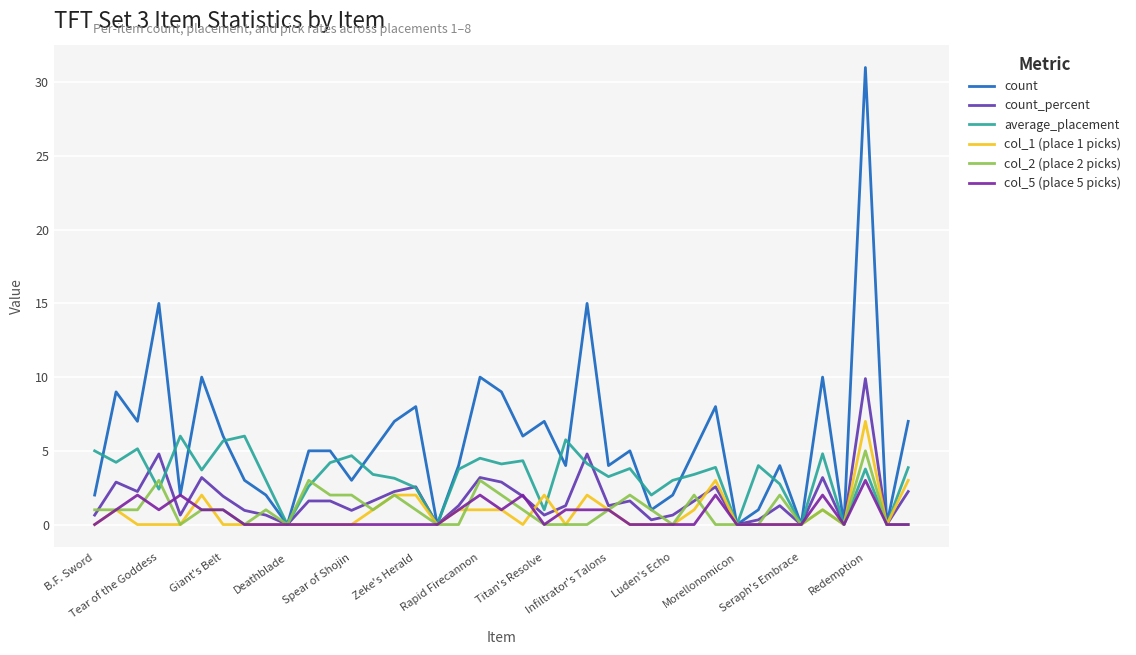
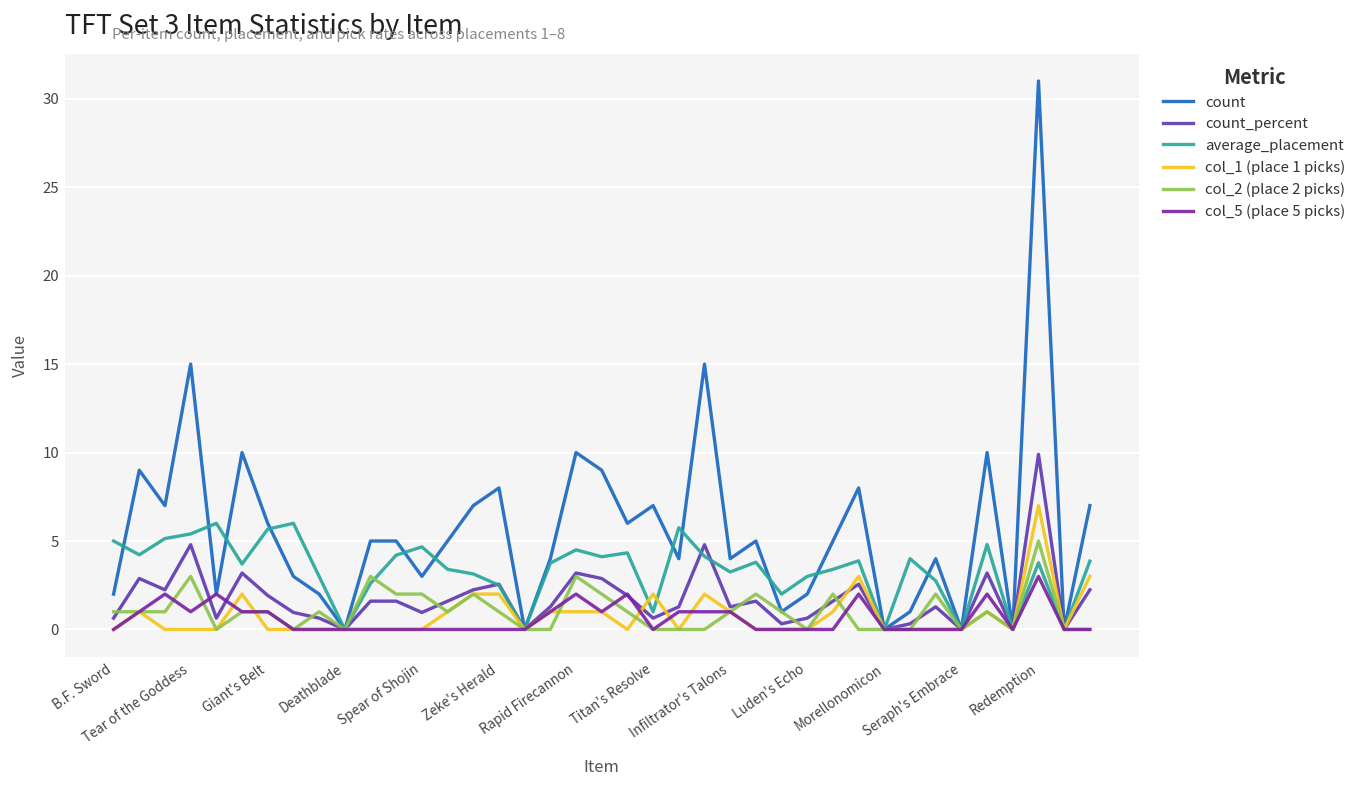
average_placement, Tear of the Goddess: 2.4 -> 5.4
